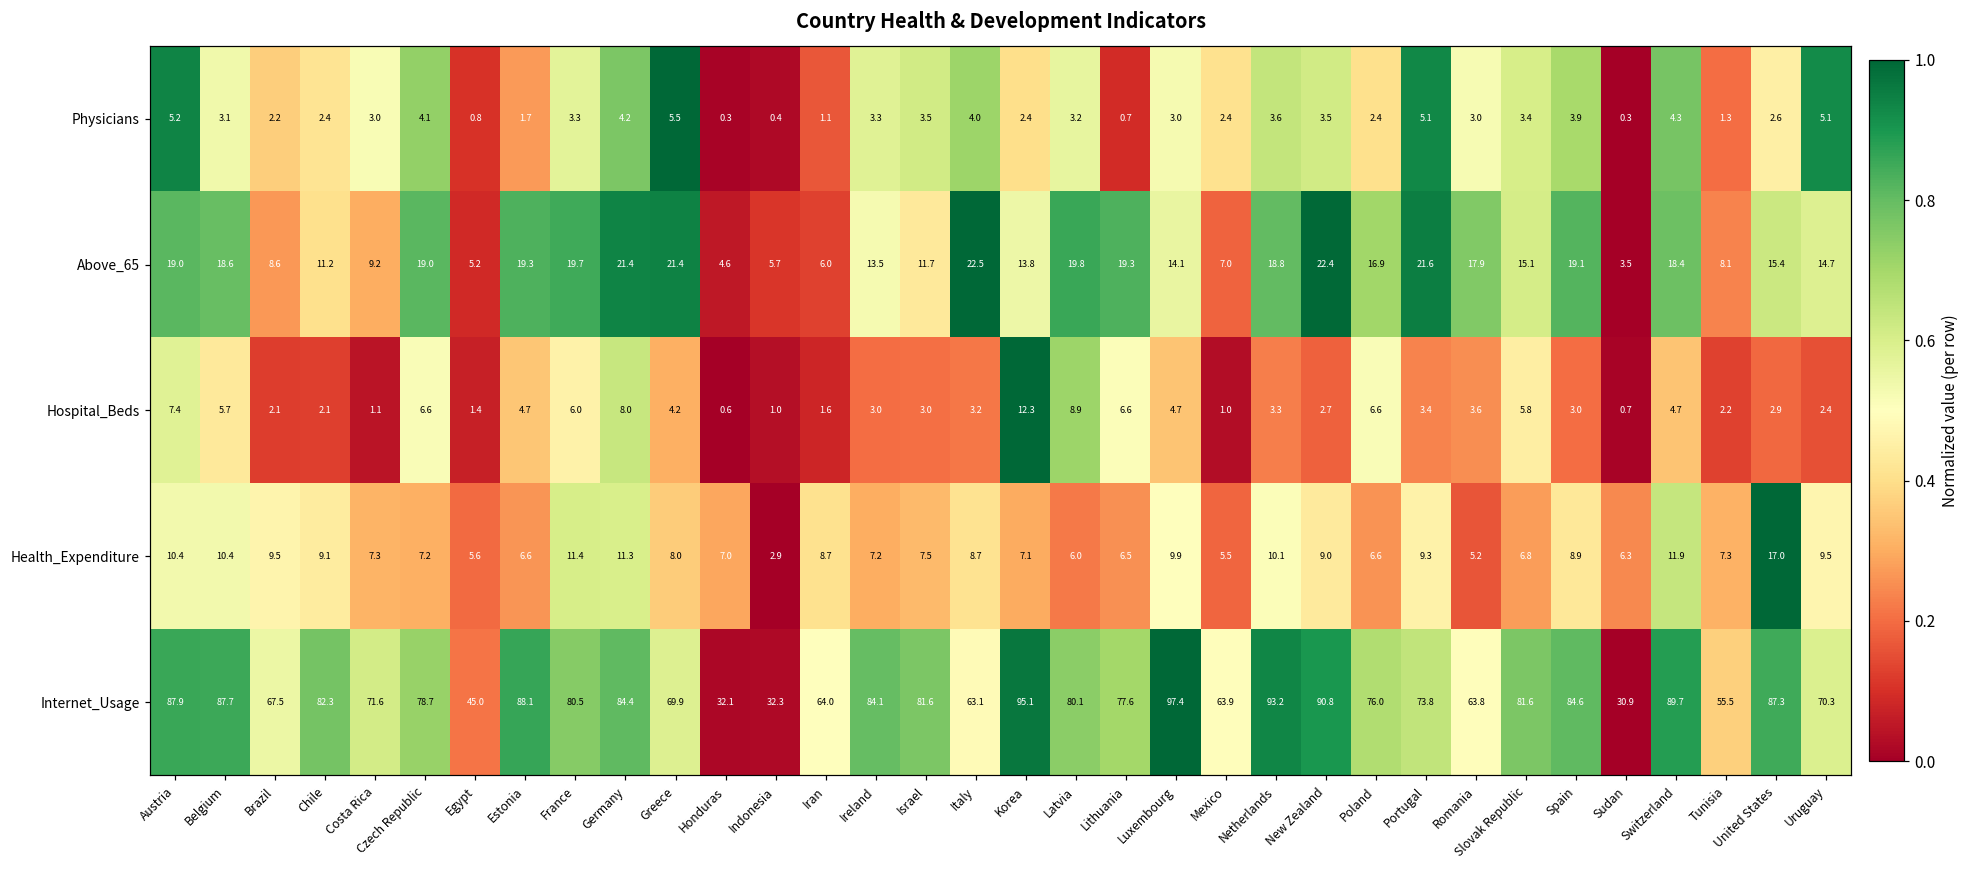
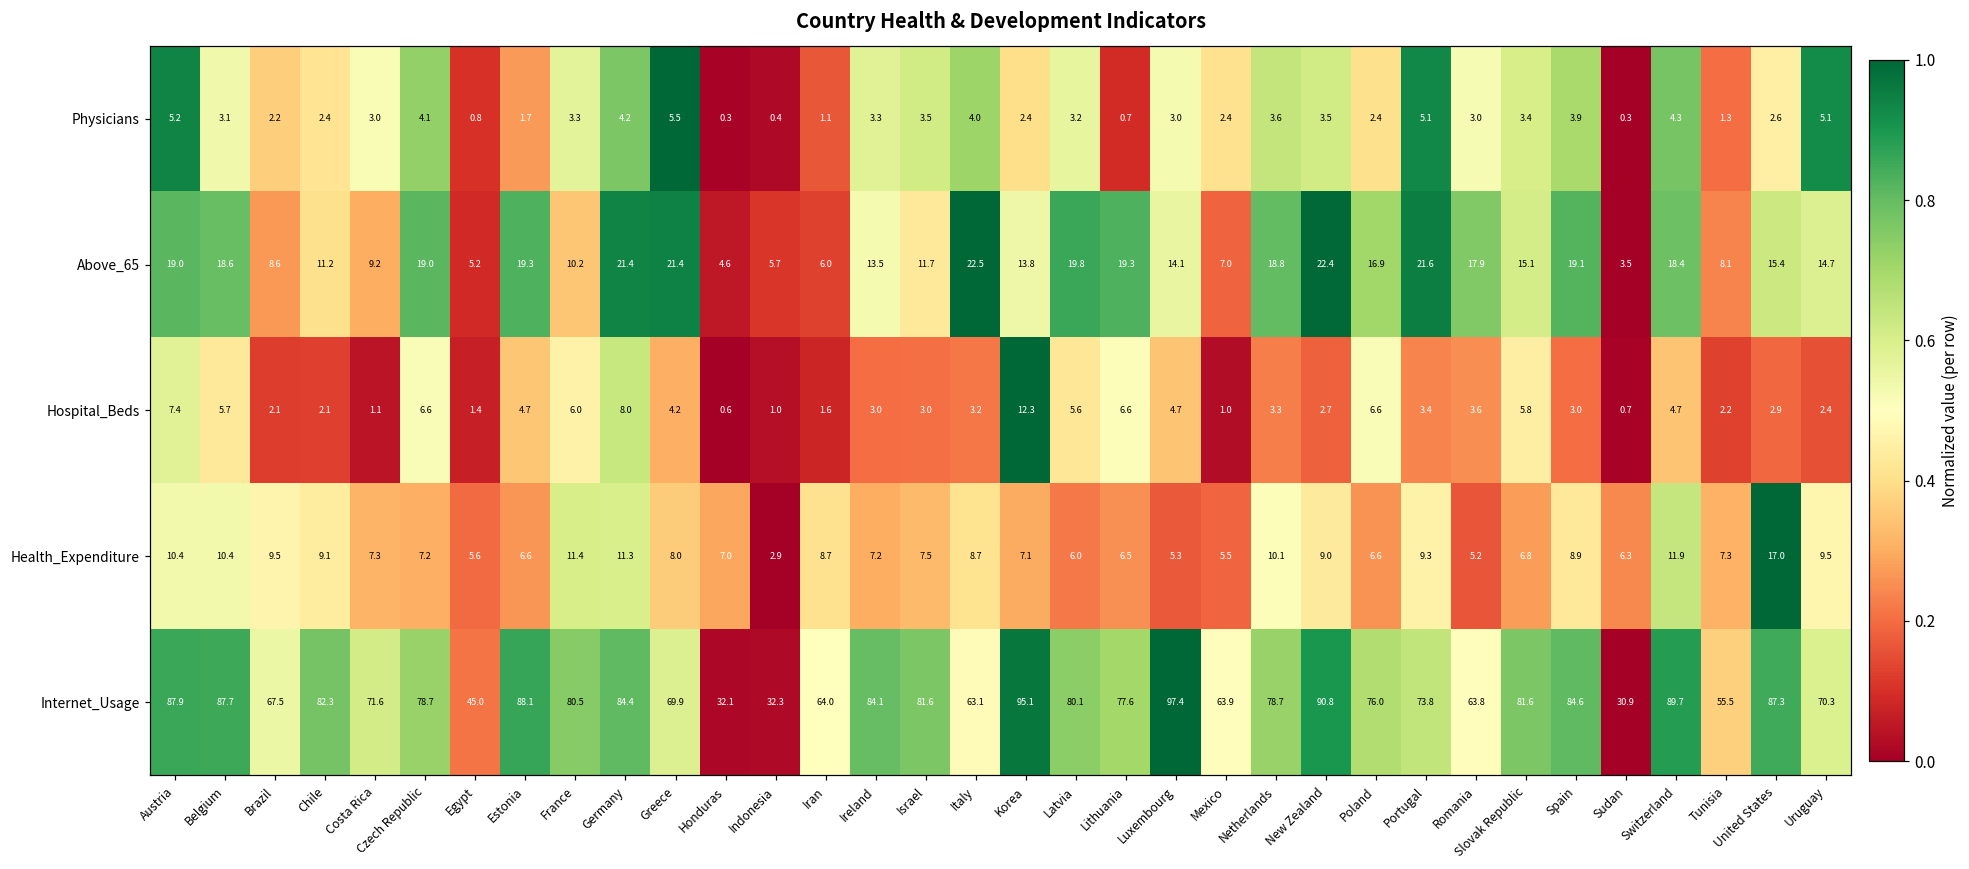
Above_65, France: 19.7 -> 10.2
Hospital_Beds, Latvia: 8.9 -> 5.6
Health_Expenditure, Luxembourg: 9.9 -> 5.3
Internet_Usage, Netherlands: 93.2 -> 78.7
